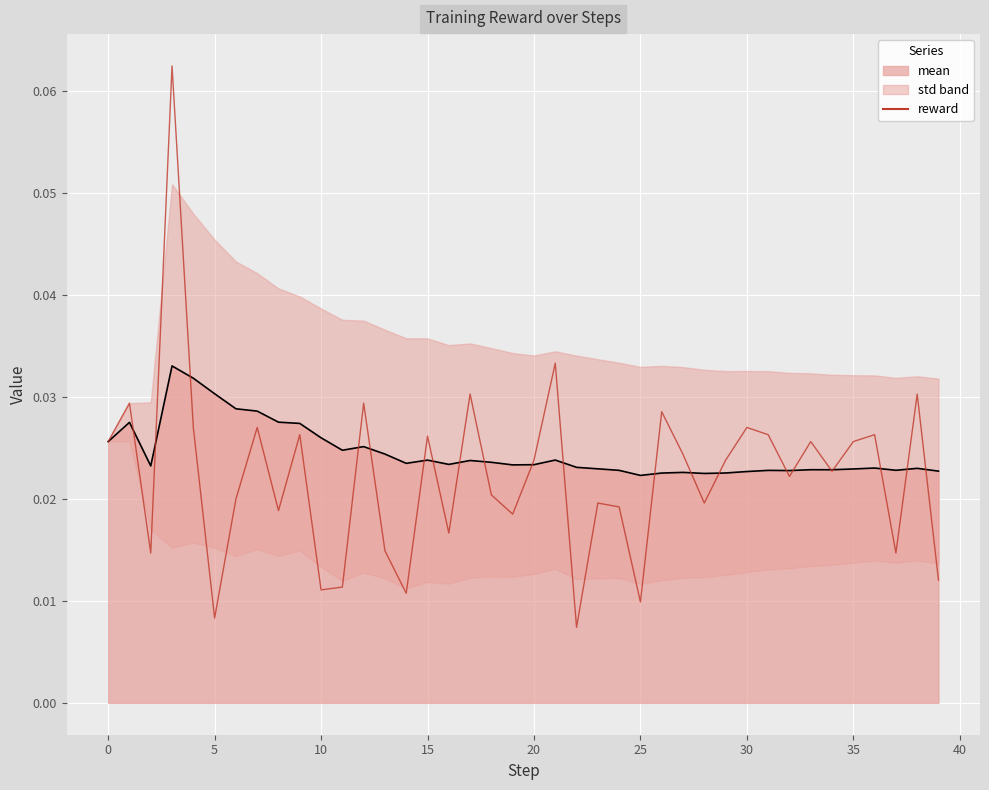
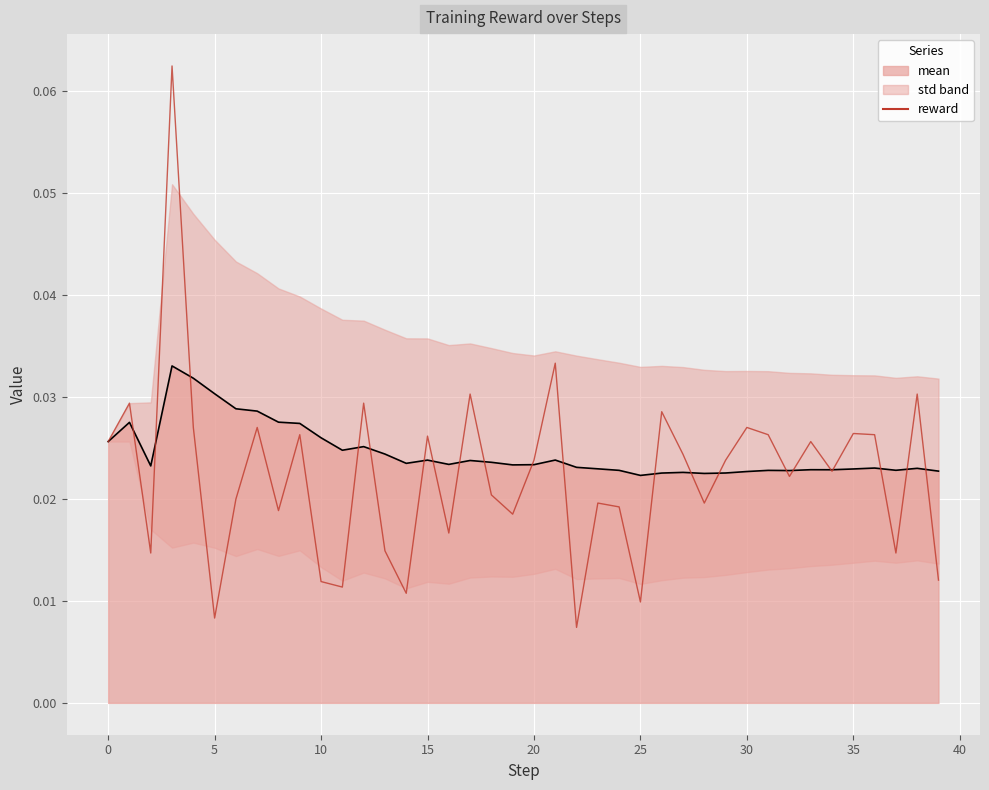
reward, 10: 0.0111 -> 0.0119
reward, 35: 0.0256 -> 0.0264
